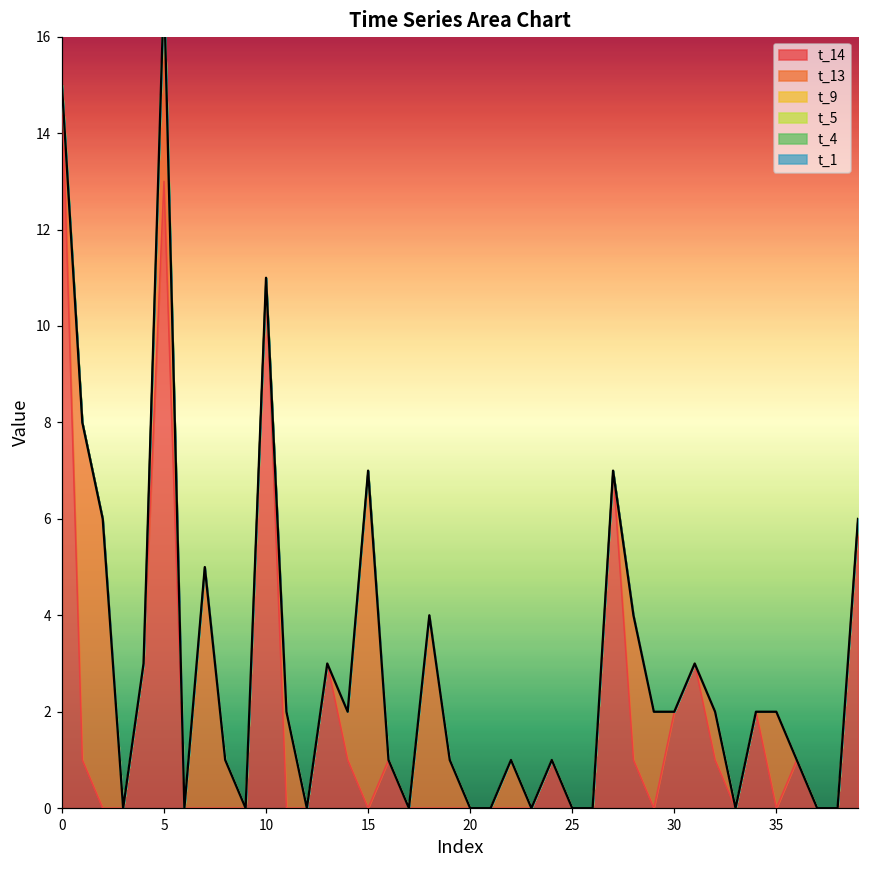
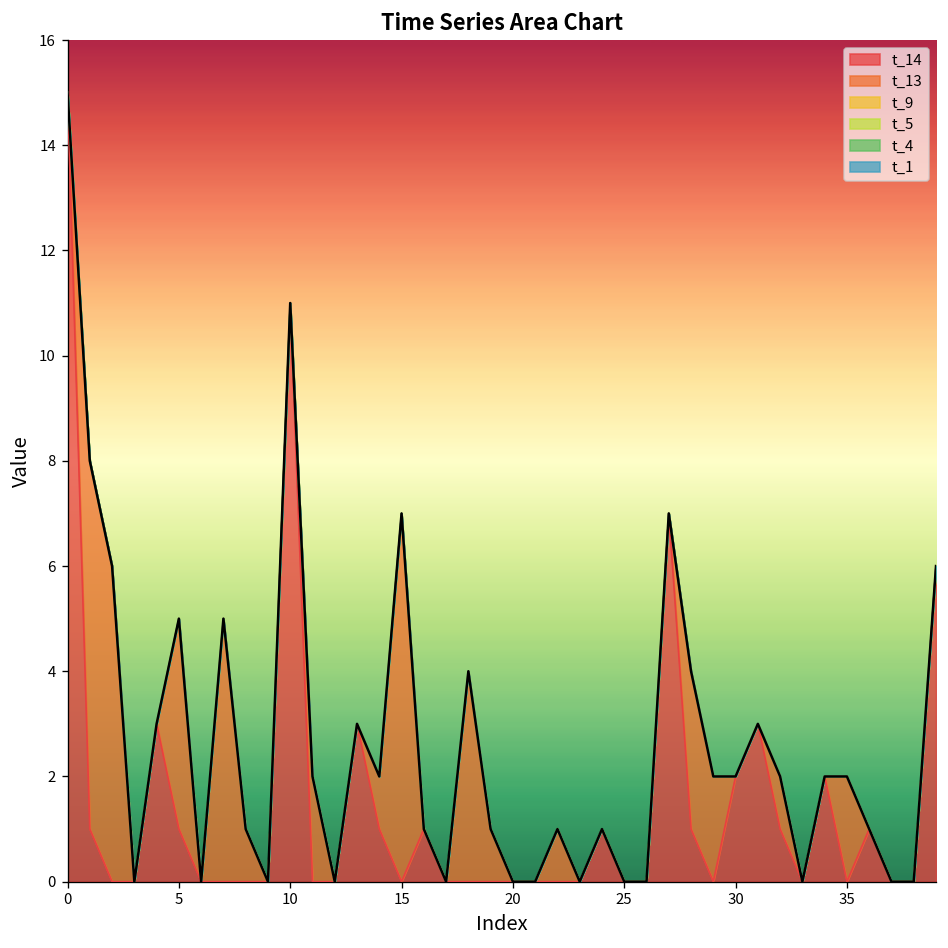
t_14, 5: 13 -> 1
